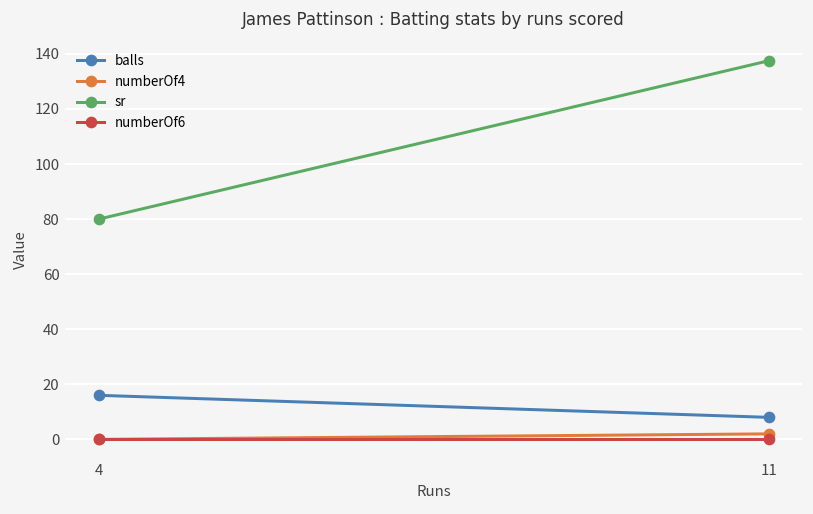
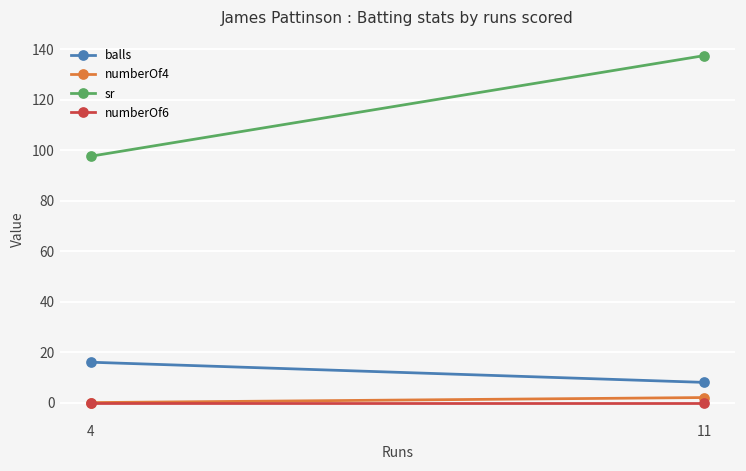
sr, 4: 80 -> 98
